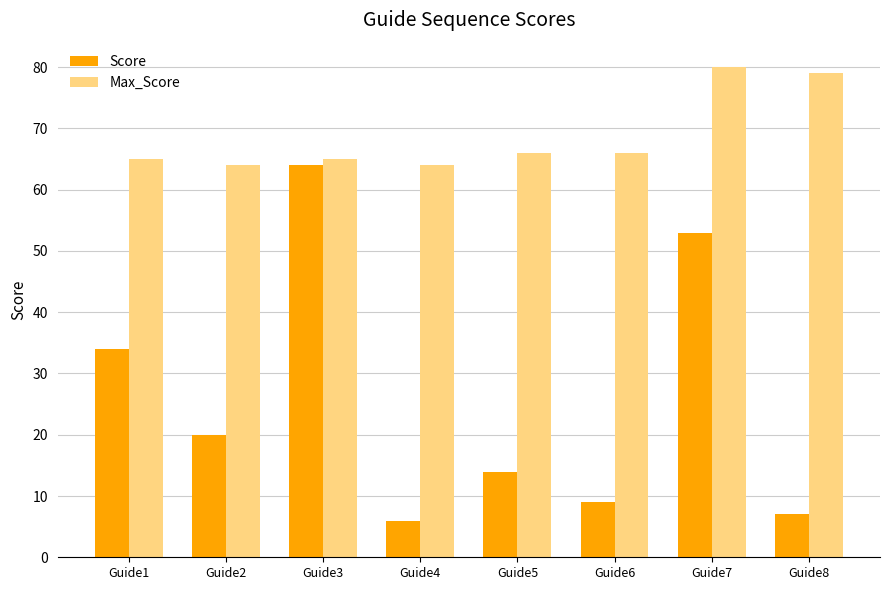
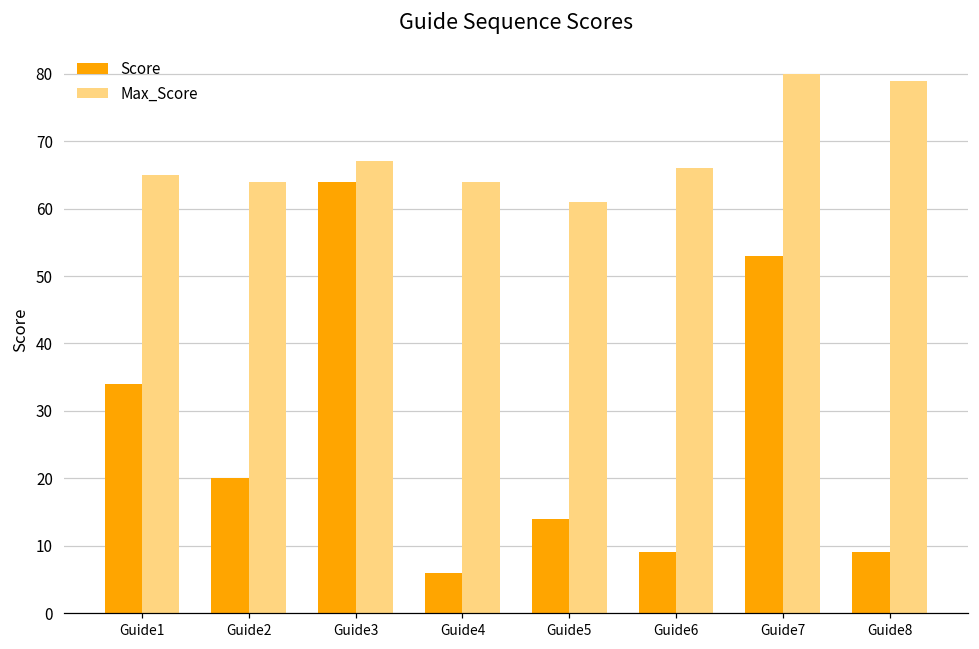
Max_Score, Guide3: 65 -> 67
Max_Score, Guide5: 66 -> 61
Score, Guide8: 7 -> 9
